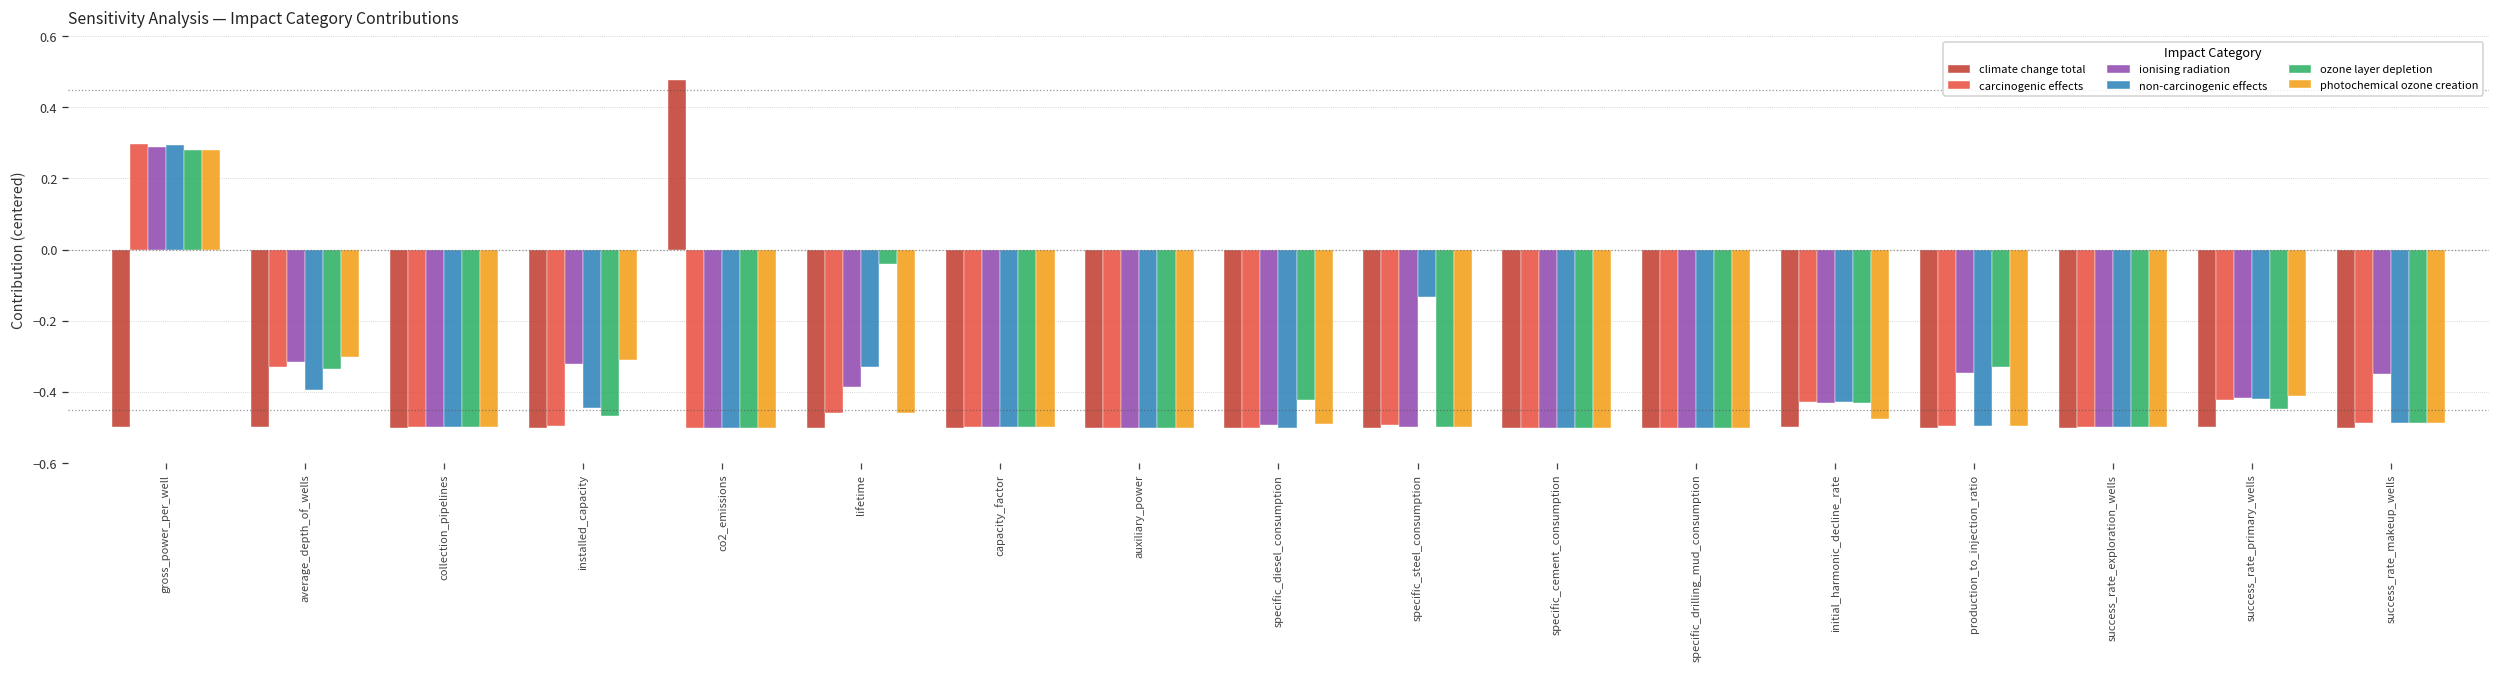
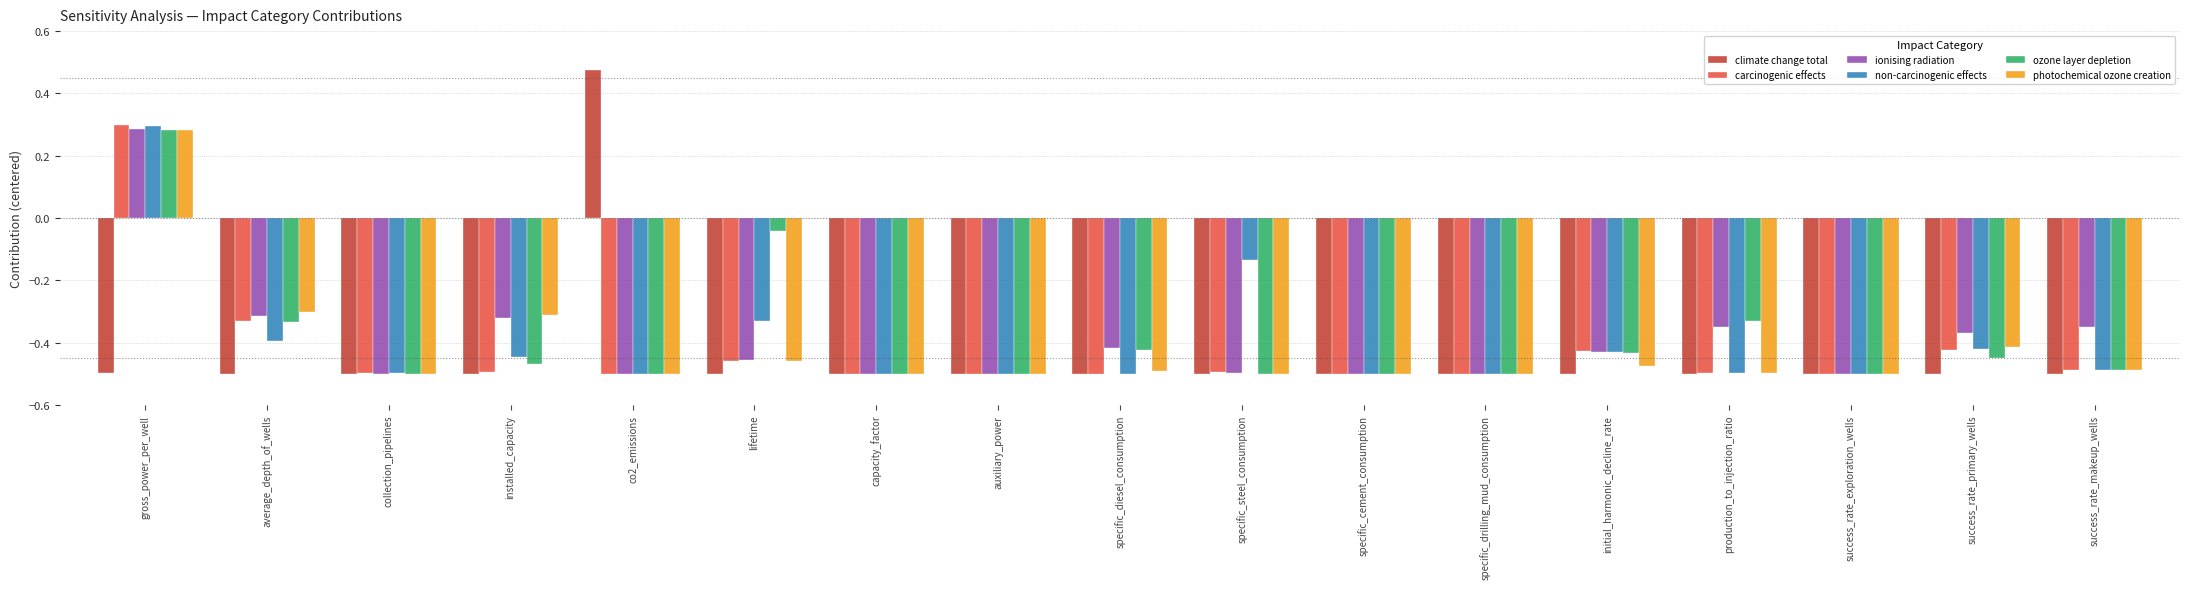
ionising radiation, lifetime: -0.39 -> -0.46
ionising radiation, specific_diesel_consumption: -0.49 -> -0.42
ionising radiation, success_rate_primary_wells: -0.42 -> -0.37
